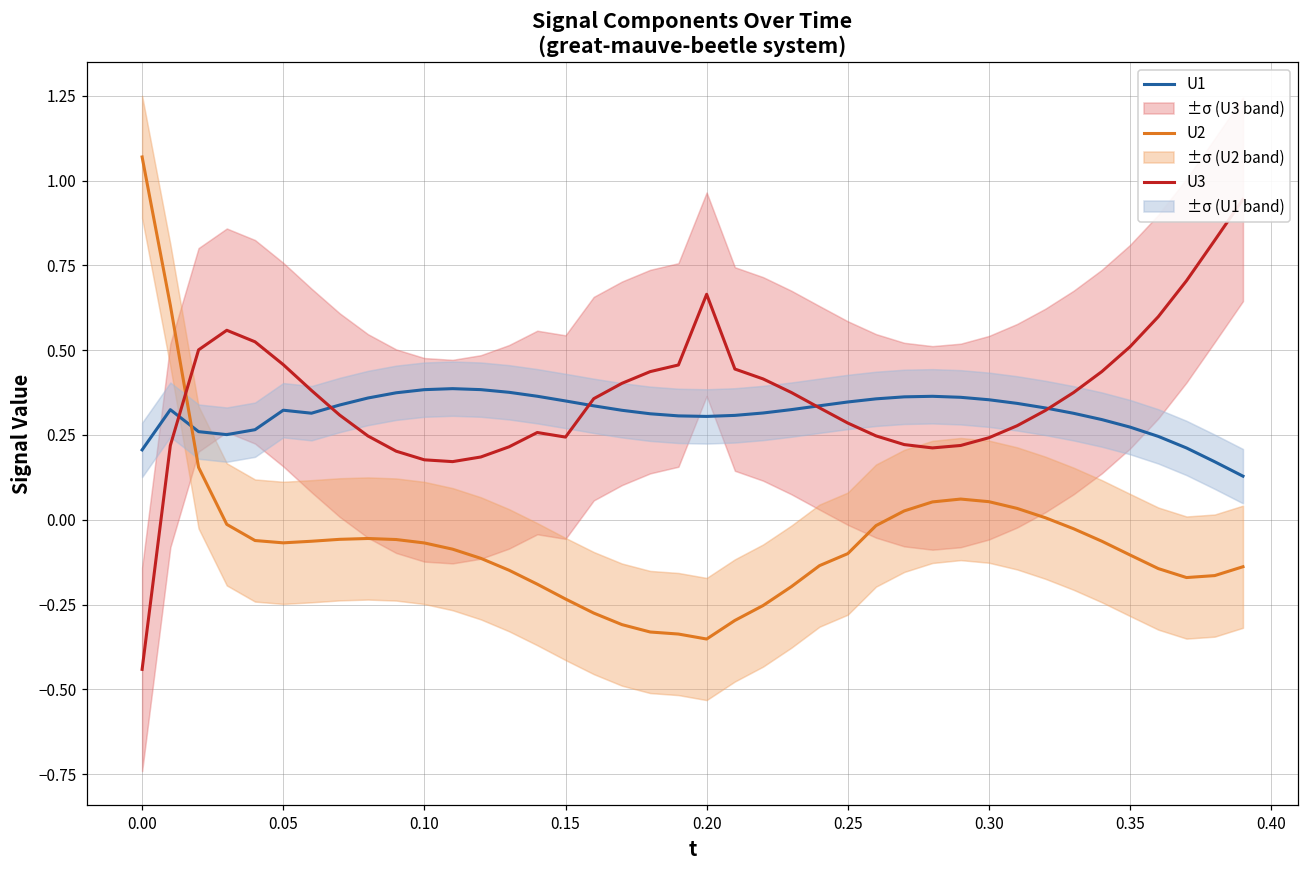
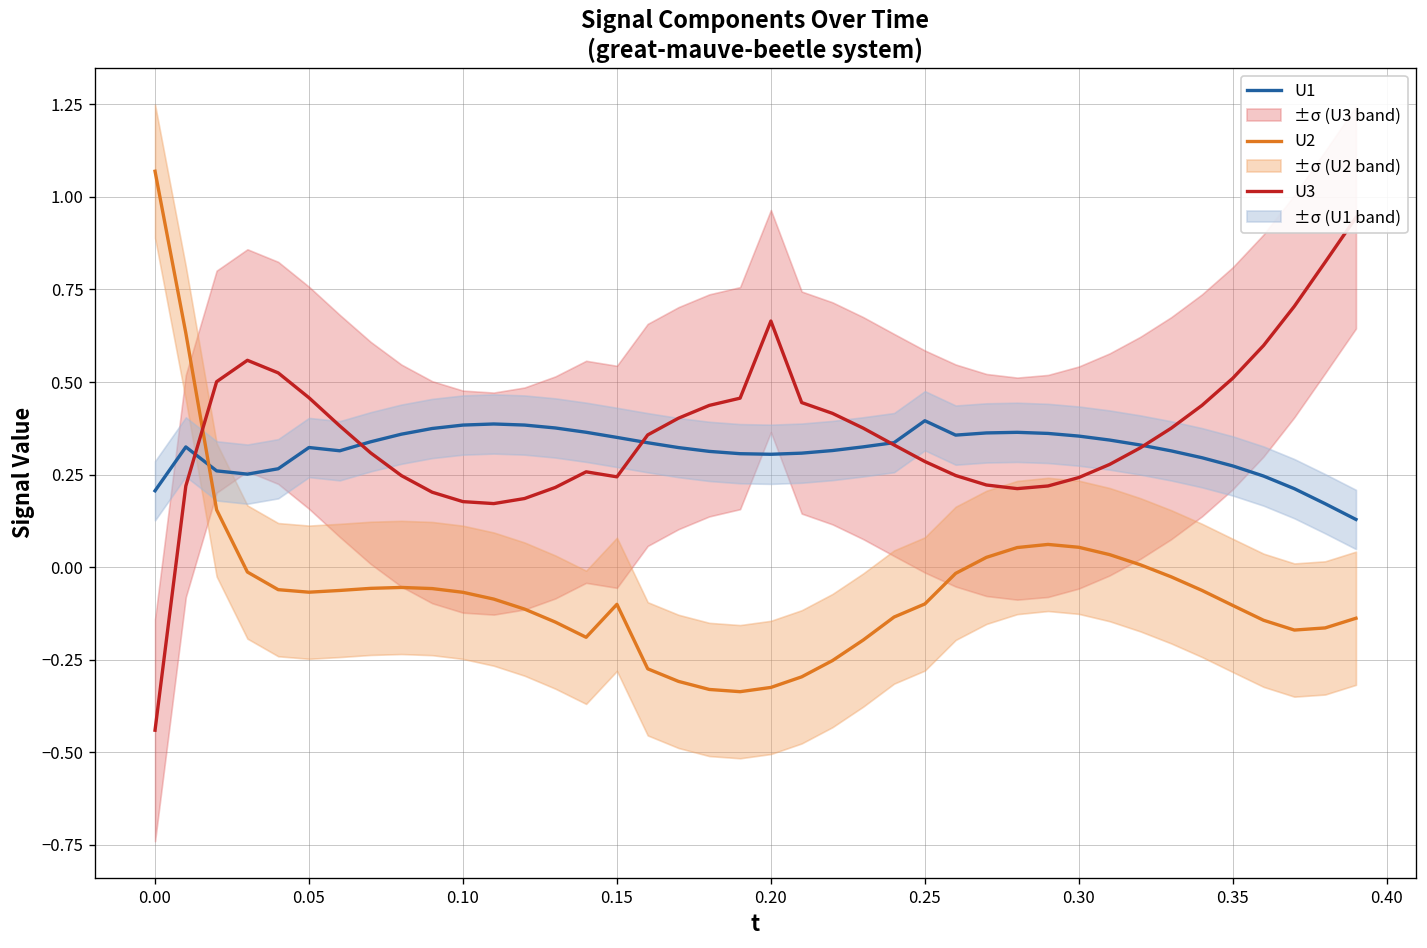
U2, 0.15: -0.23 -> -0.10
U2, 0.20: -0.35 -> -0.33
U1, 0.25: 0.35 -> 0.40
